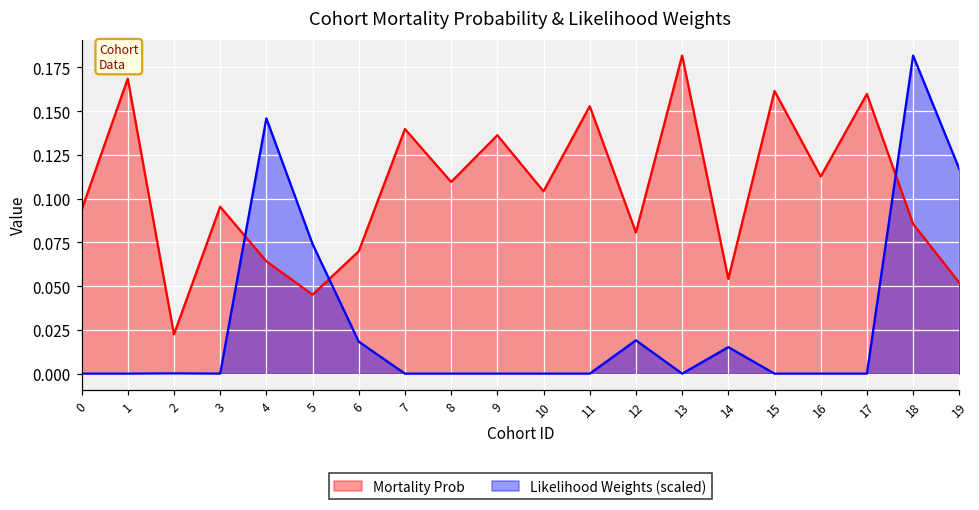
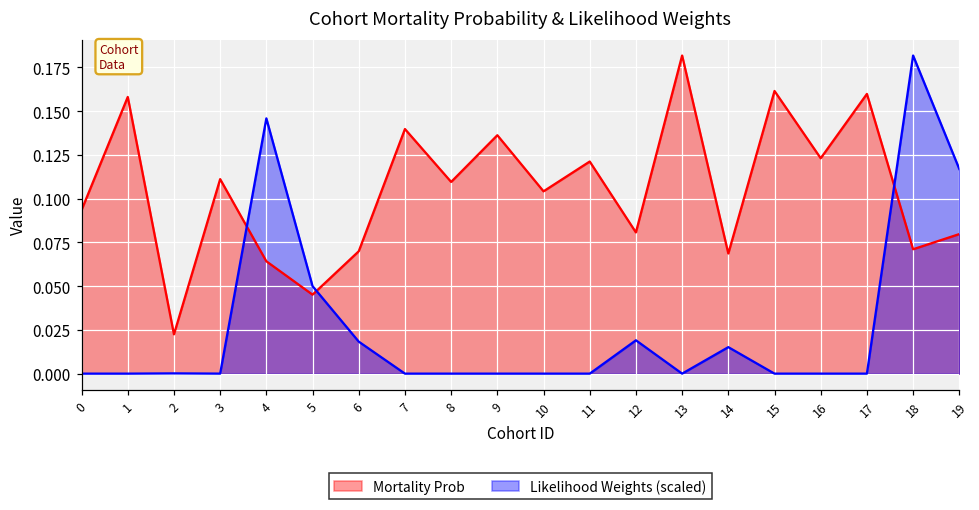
Mortality Prob, 1: 0.169 -> 0.158
Mortality Prob, 3: 0.095 -> 0.111
Likelihood Weights (scaled), 5: 0.074 -> 0.050
Mortality Prob, 11: 0.153 -> 0.121
Mortality Prob, 14: 0.054 -> 0.069
Mortality Prob, 16: 0.113 -> 0.123
Mortality Prob, 18: 0.086 -> 0.071
Mortality Prob, 19: 0.052 -> 0.080
